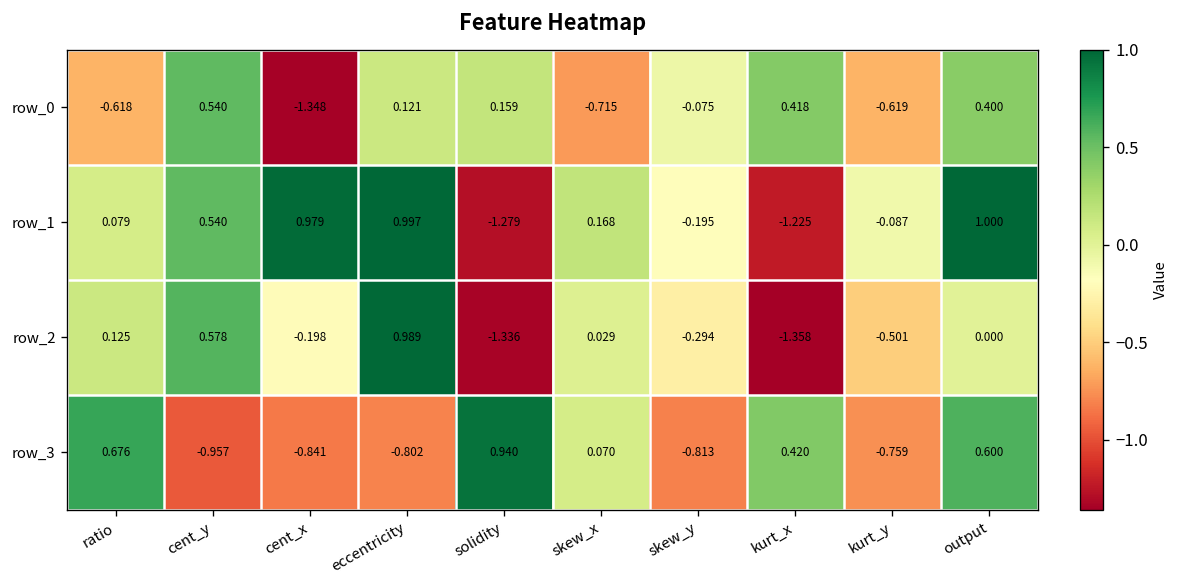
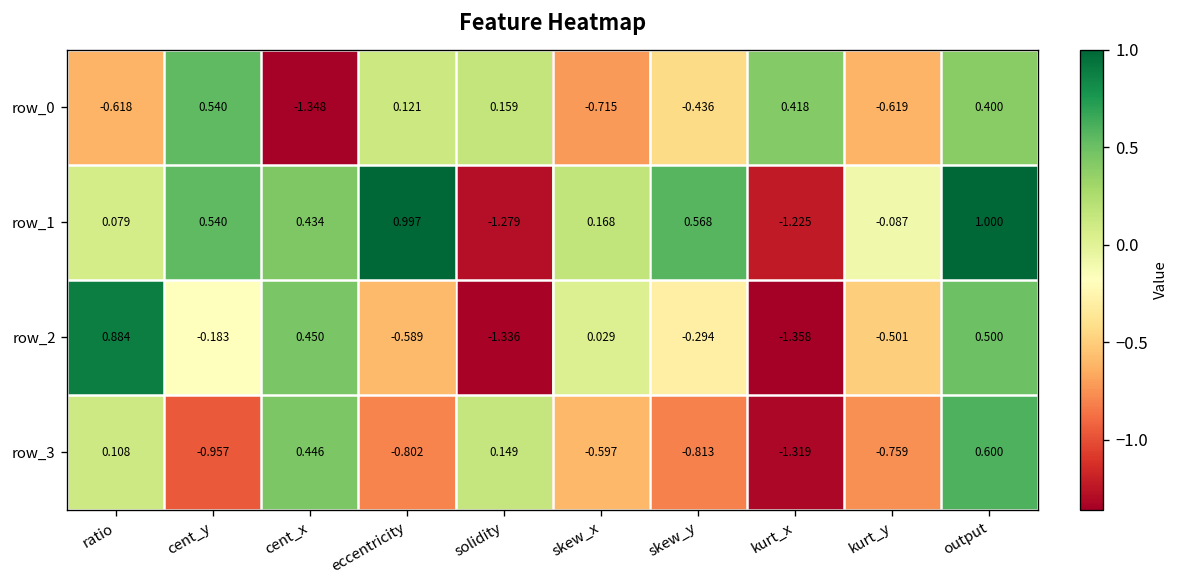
row_0, skew_y: -0.075 -> -0.436
row_1, cent_x: 0.979 -> 0.434
row_1, skew_y: -0.195 -> 0.568
row_2, ratio: 0.125 -> 0.884
row_2, cent_y: 0.578 -> -0.183
row_2, cent_x: -0.198 -> 0.450
row_2, eccentricity: 0.989 -> -0.589
row_2, output: 0.000 -> 0.500
row_3, ratio: 0.676 -> 0.108
row_3, cent_x: -0.841 -> 0.446
row_3, solidity: 0.940 -> 0.149
row_3, skew_x: 0.070 -> -0.597
row_3, kurt_x: 0.420 -> -1.319
